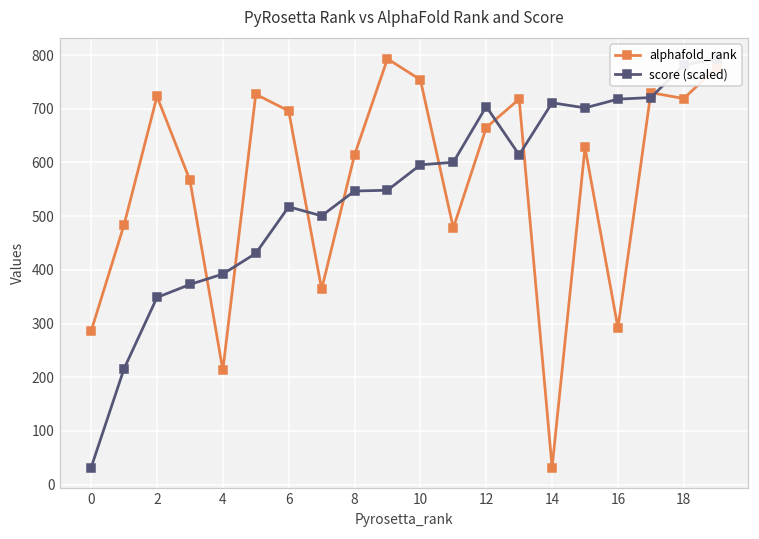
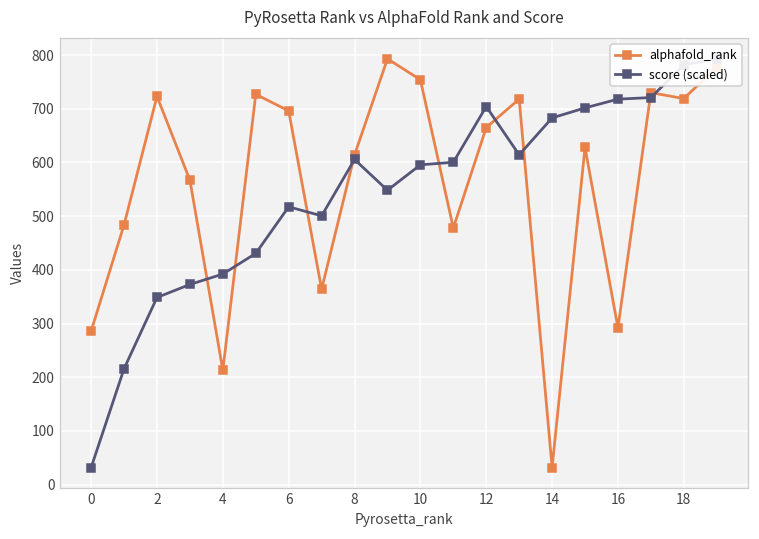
score (scaled), 8: 550 -> 610
score (scaled), 14: 710 -> 680
